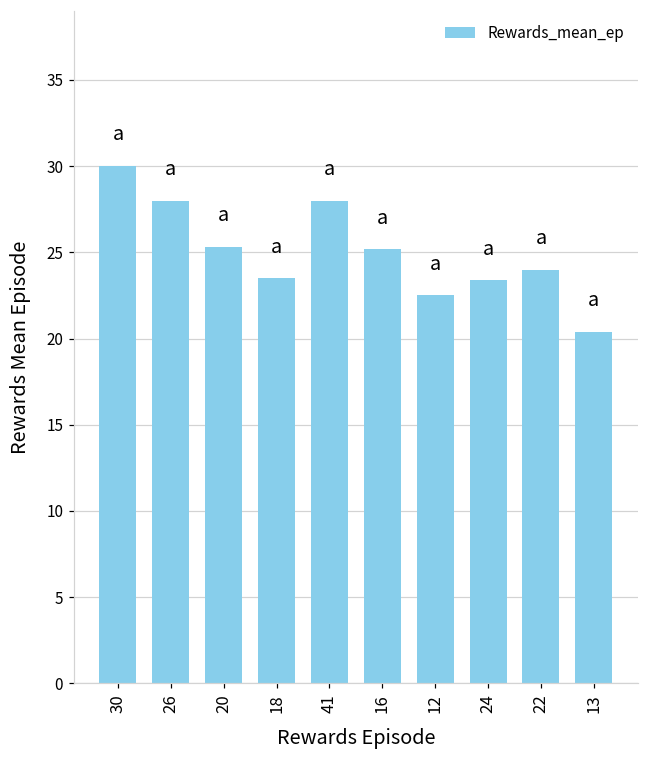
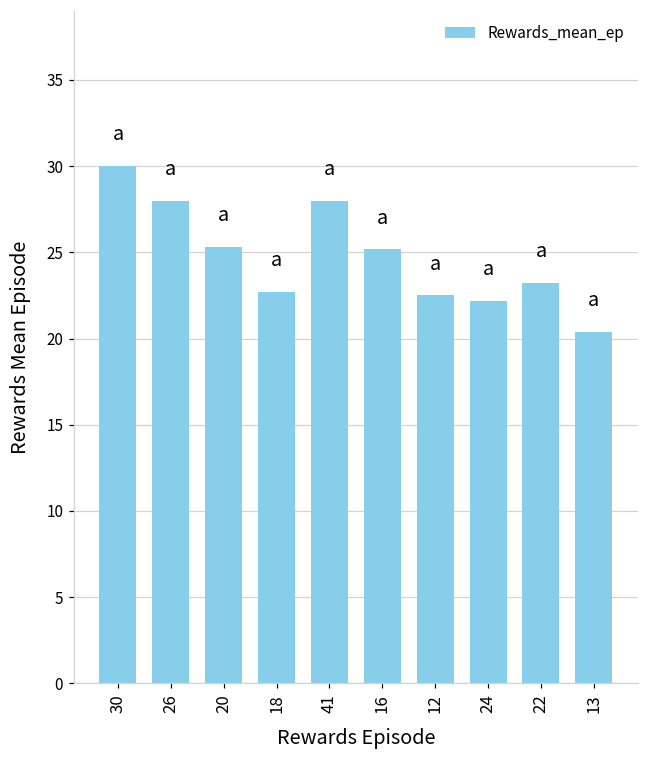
18: 23.5 -> 22.7
24: 23.4 -> 22.2
22: 24.0 -> 23.2
